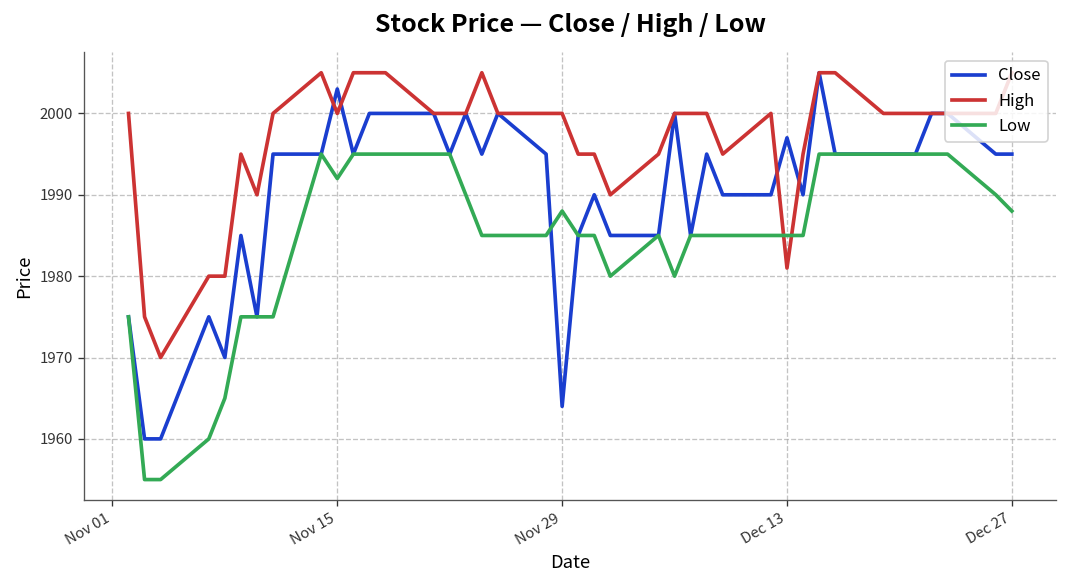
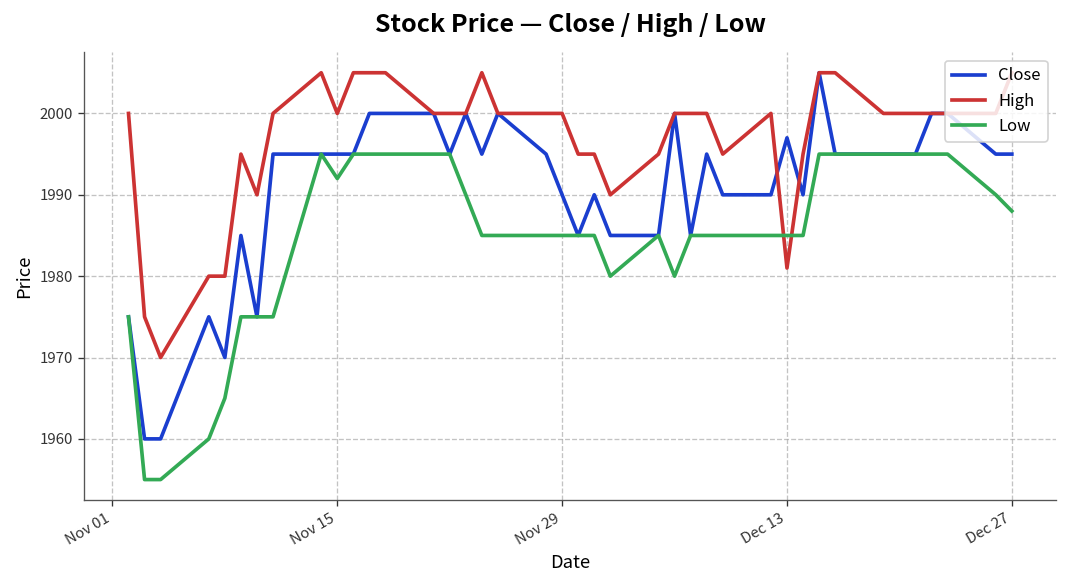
Close, Nov 15: 2003 -> 1995
Close, Nov 29: 1964 -> 1990
Low, Nov 29: 1988 -> 1985
